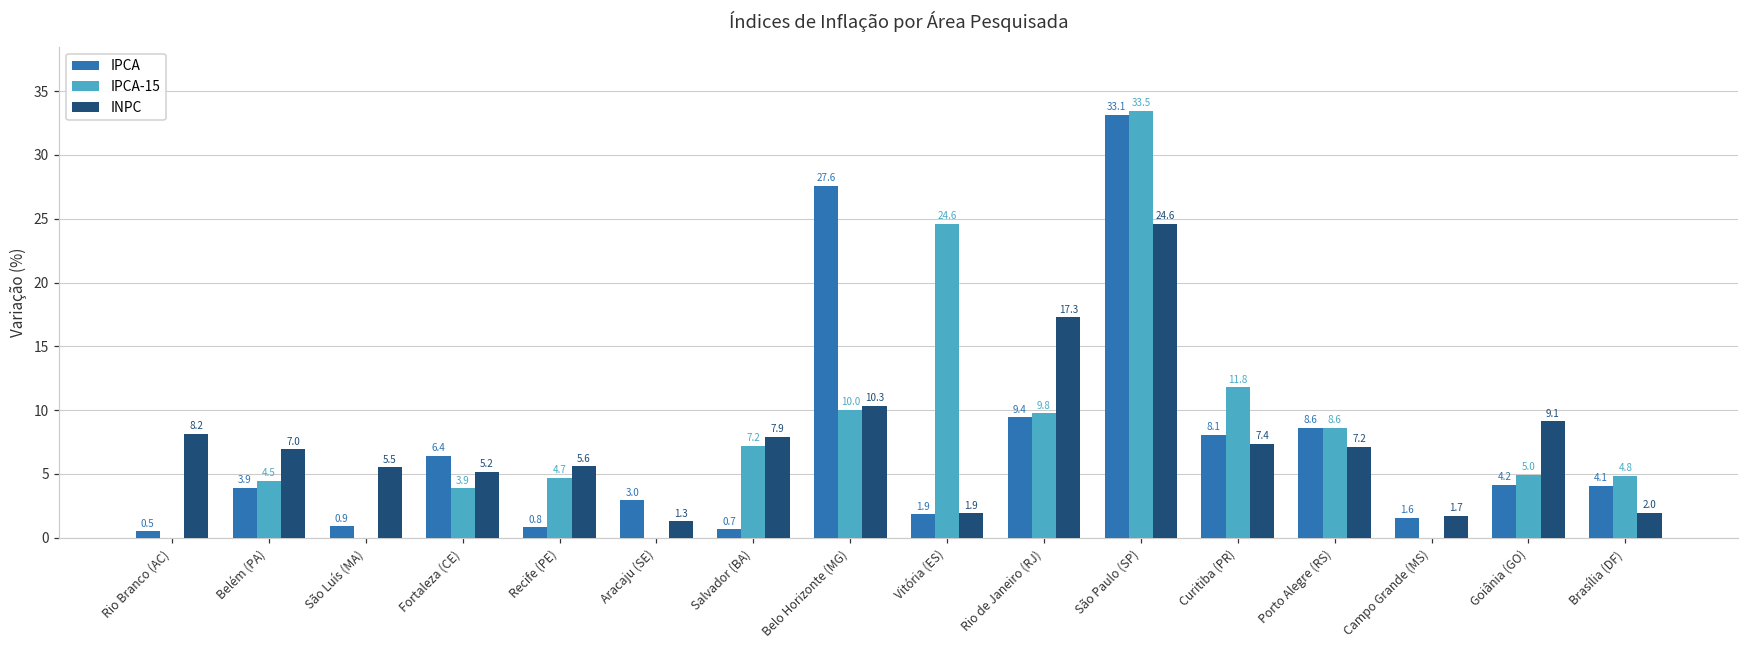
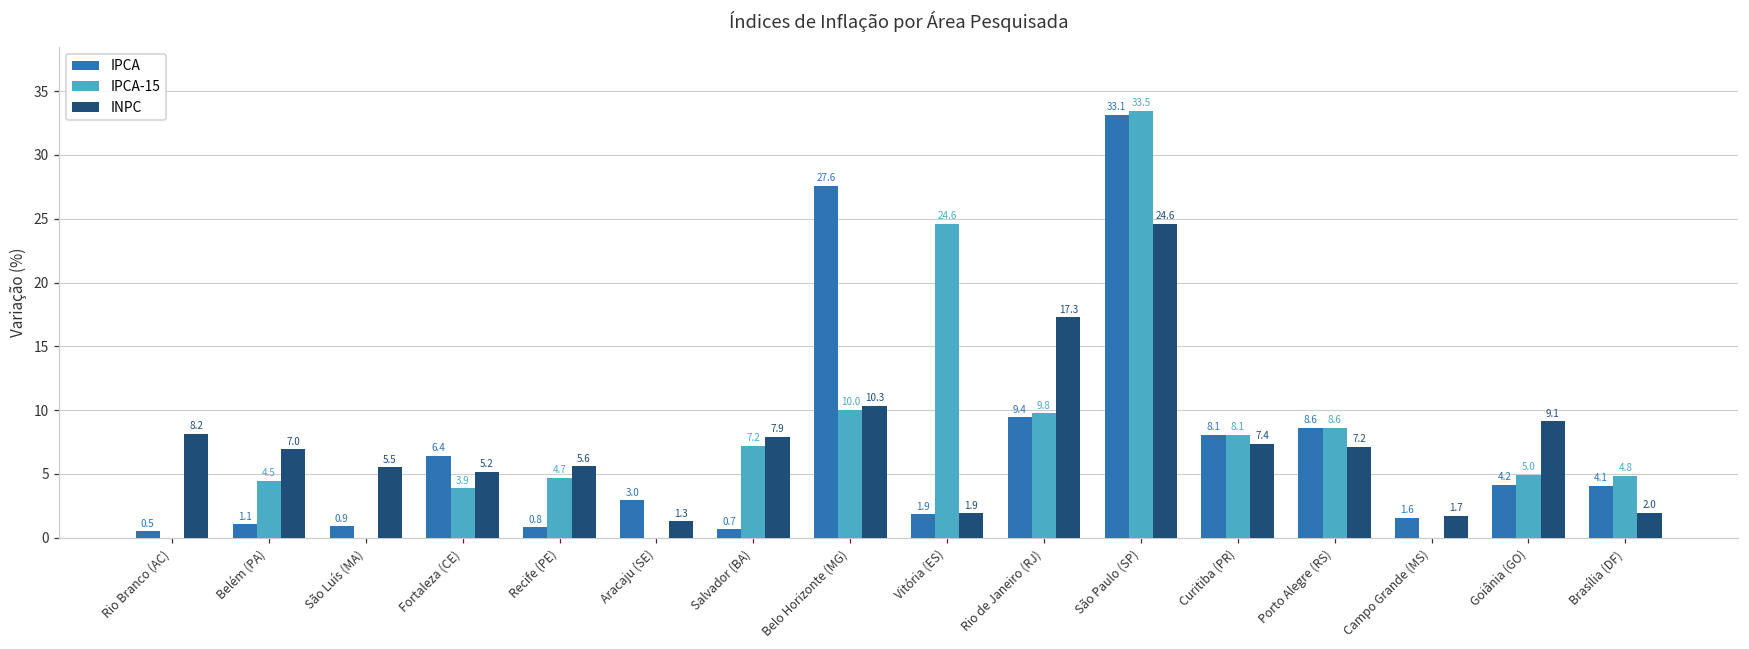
IPCA, Belém (PA): 3.9 -> 1.1
IPCA-15, Curitiba (PR): 11.8 -> 8.1
